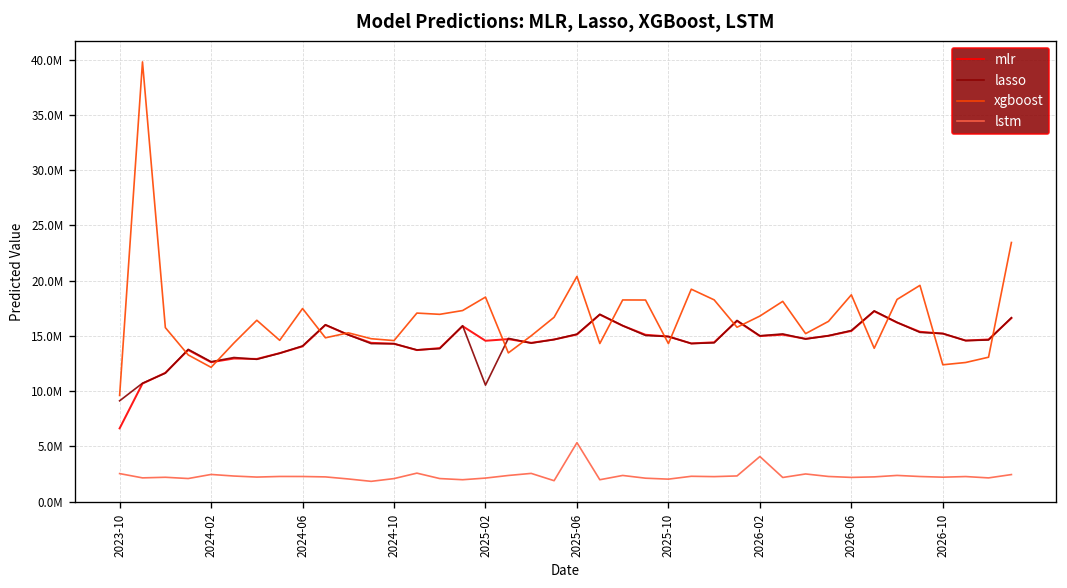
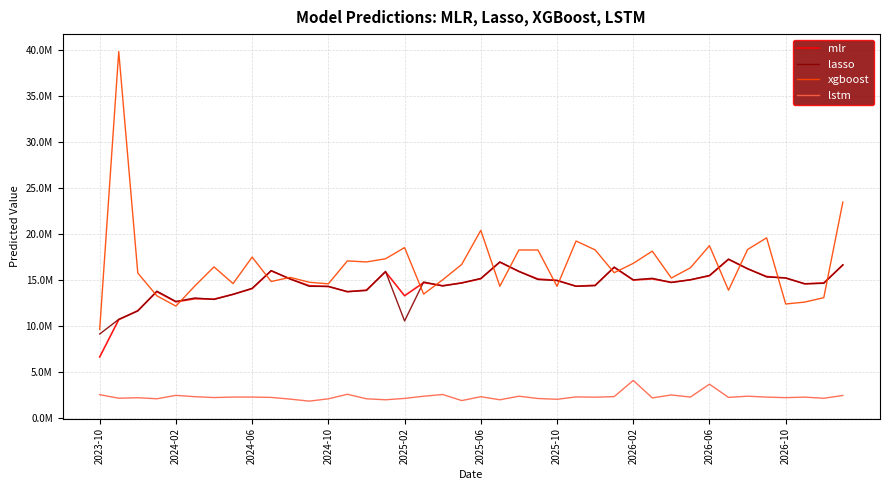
mlr, 2025-02: 15000000 -> 13000000
lstm, 2025-06: 5000000 -> 2000000
lstm, 2026-06: 2000000 -> 4000000
